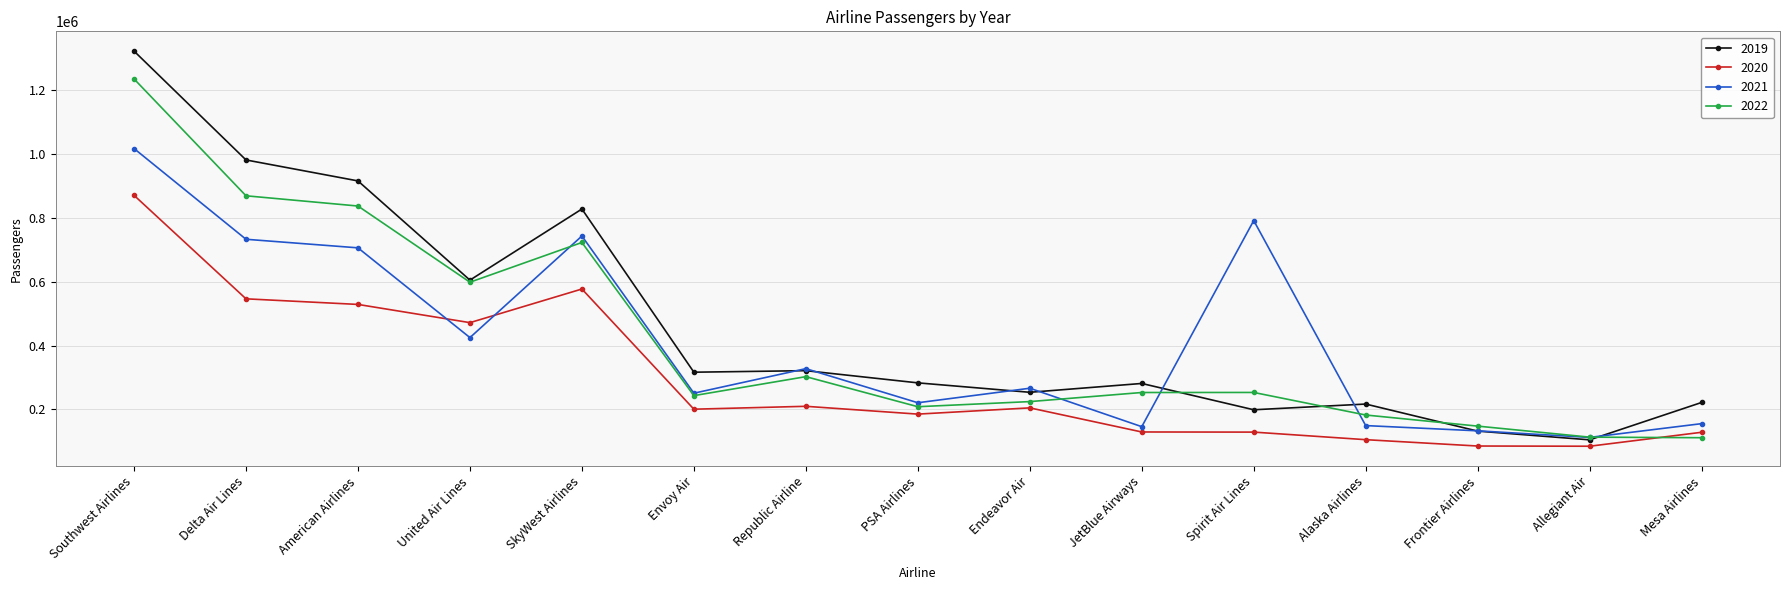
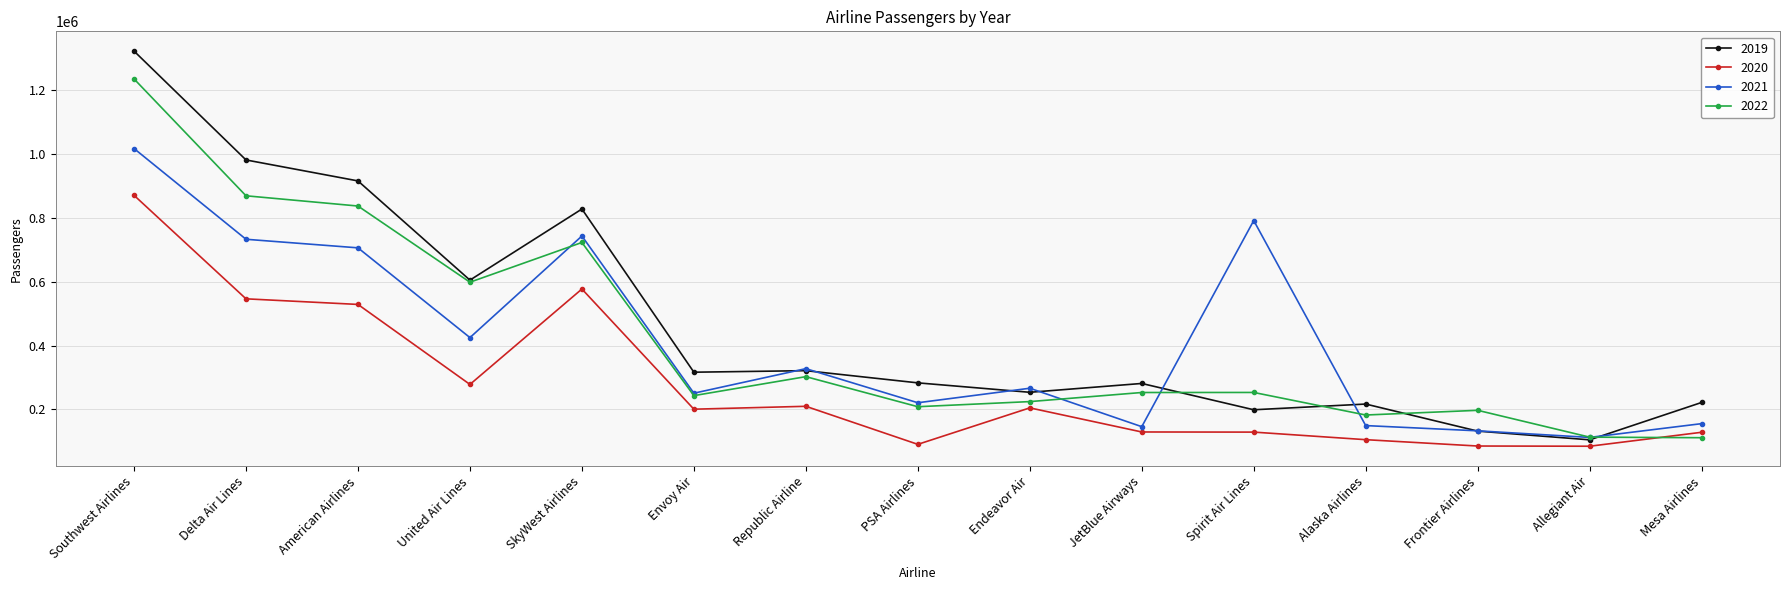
2020, United Air Lines: 470000 -> 280000
2020, PSA Airlines: 190000 -> 90000
2022, Frontier Airlines: 150000 -> 200000
